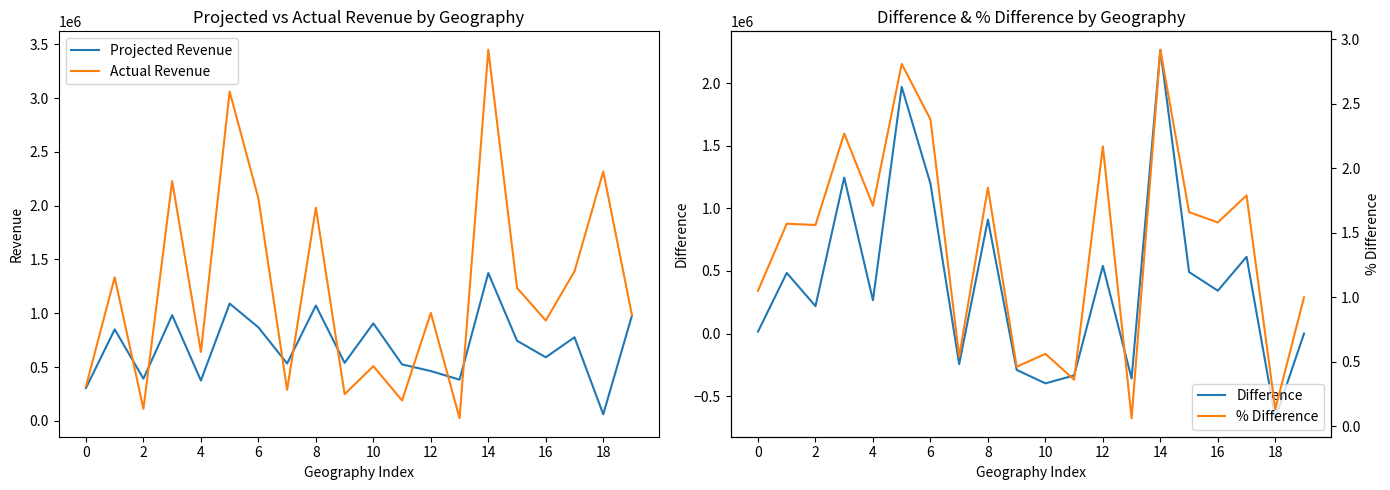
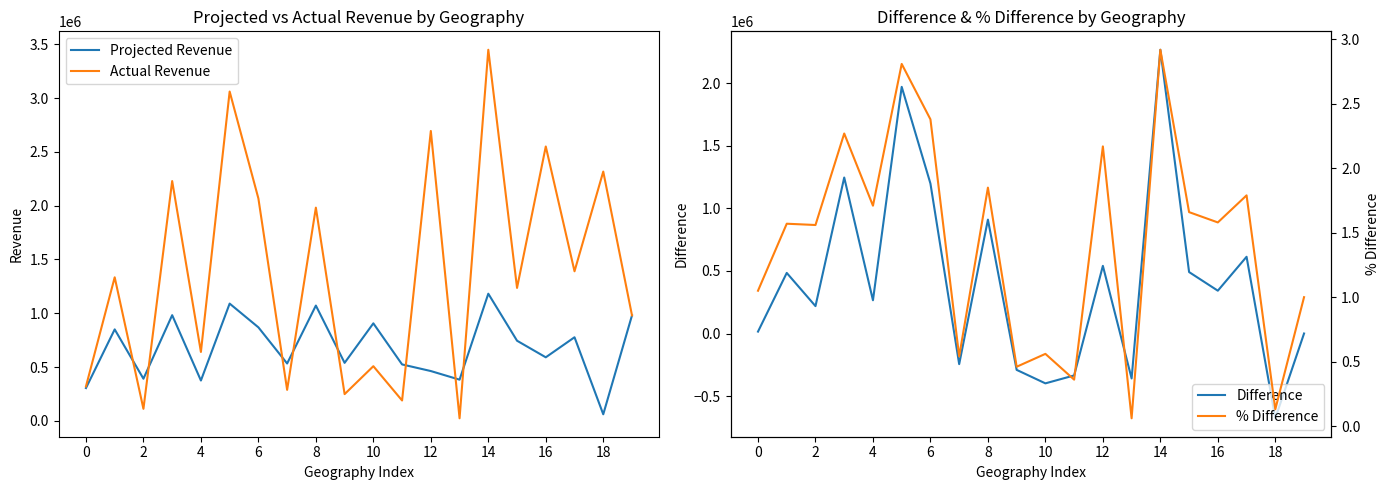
Projected vs Actual Revenue by Geography, Actual Revenue, 12: 1000000 -> 2700000
Projected vs Actual Revenue by Geography, Projected Revenue, 14: 1370000 -> 1180000
Projected vs Actual Revenue by Geography, Actual Revenue, 16: 930000 -> 2550000
